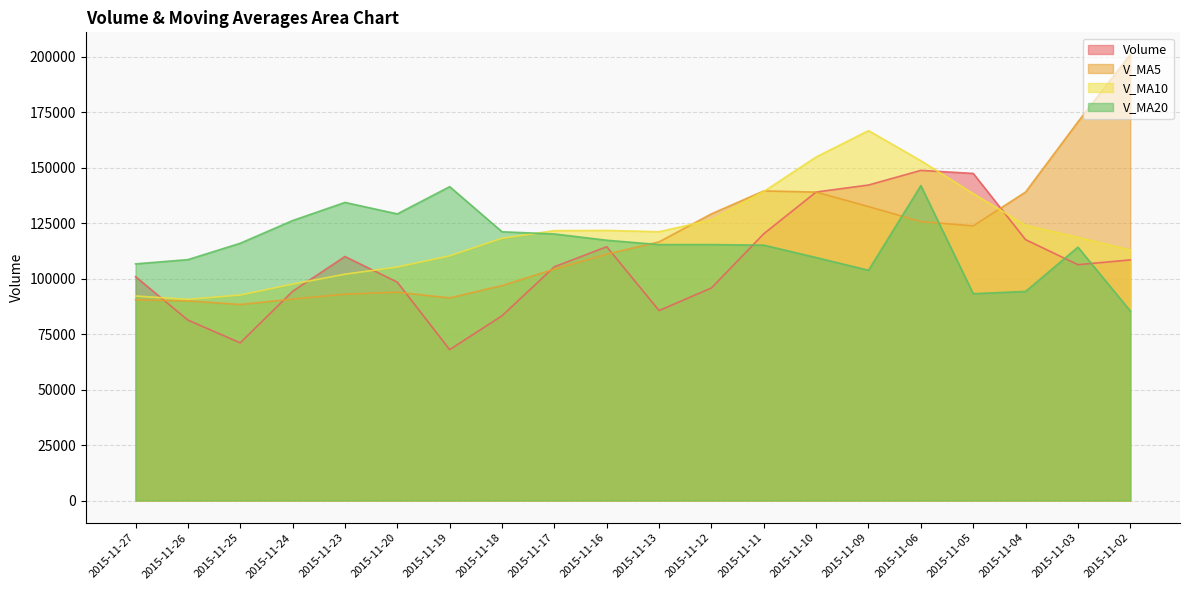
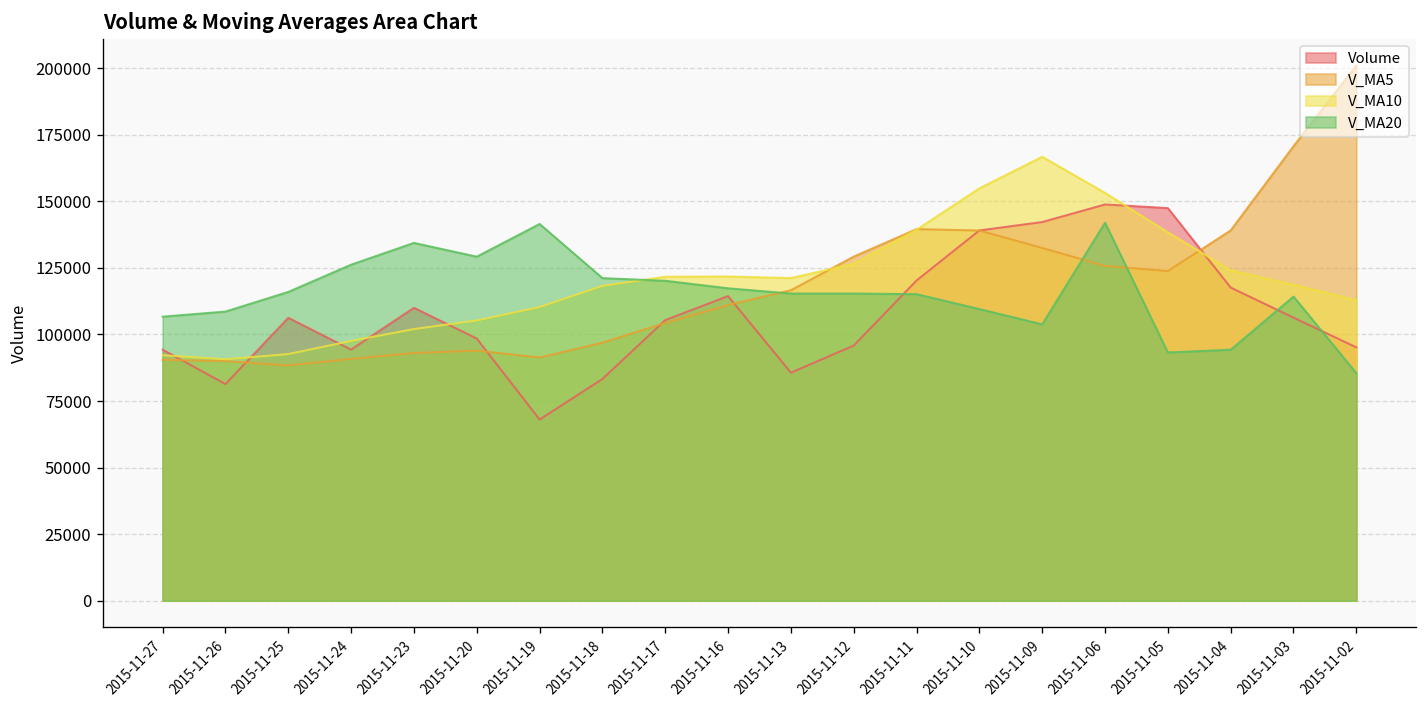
Volume, 2015-11-27: 101000 -> 94000
Volume, 2015-11-25: 71000 -> 106000
Volume, 2015-11-02: 108000 -> 95000
